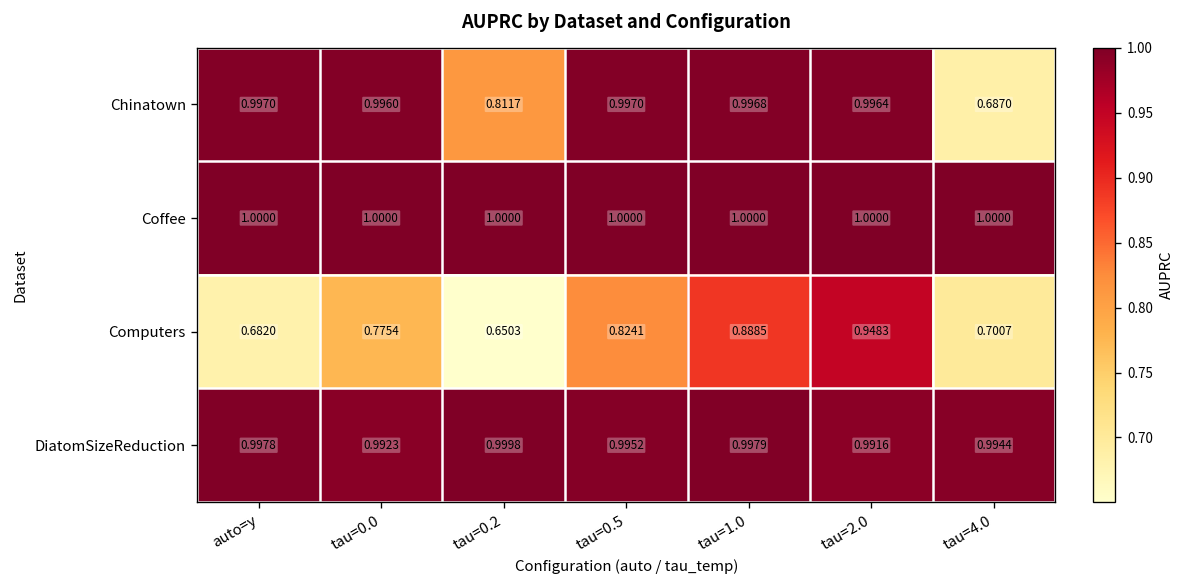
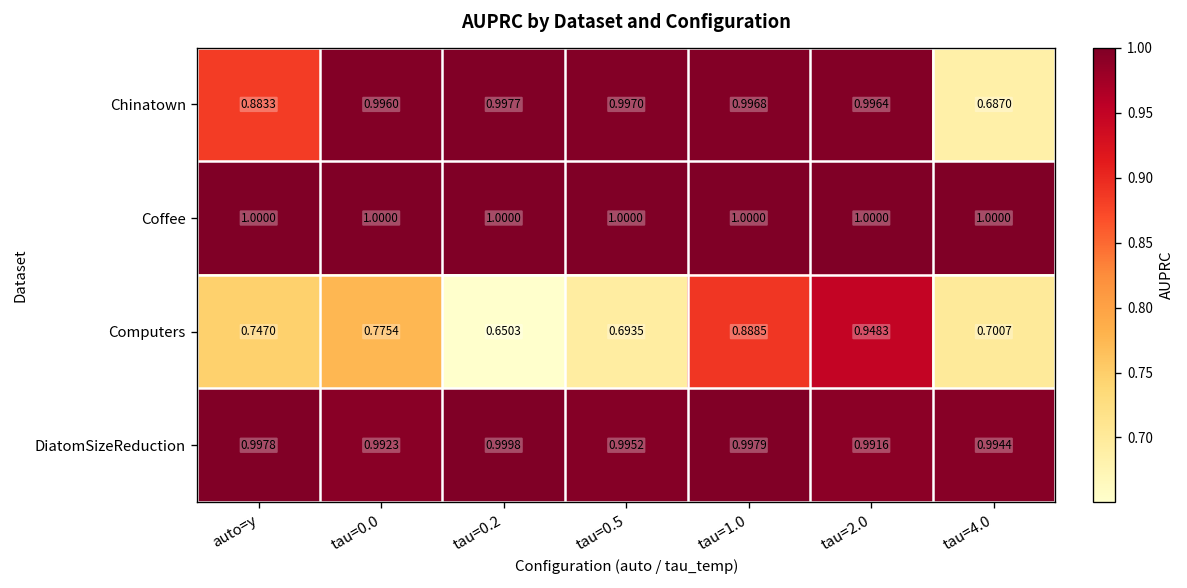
Chinatown, auto=y: 0.9970 -> 0.8833
Chinatown, tau=0.2: 0.8117 -> 0.9977
Computers, auto=y: 0.6820 -> 0.7470
Computers, tau=0.5: 0.8241 -> 0.6935
